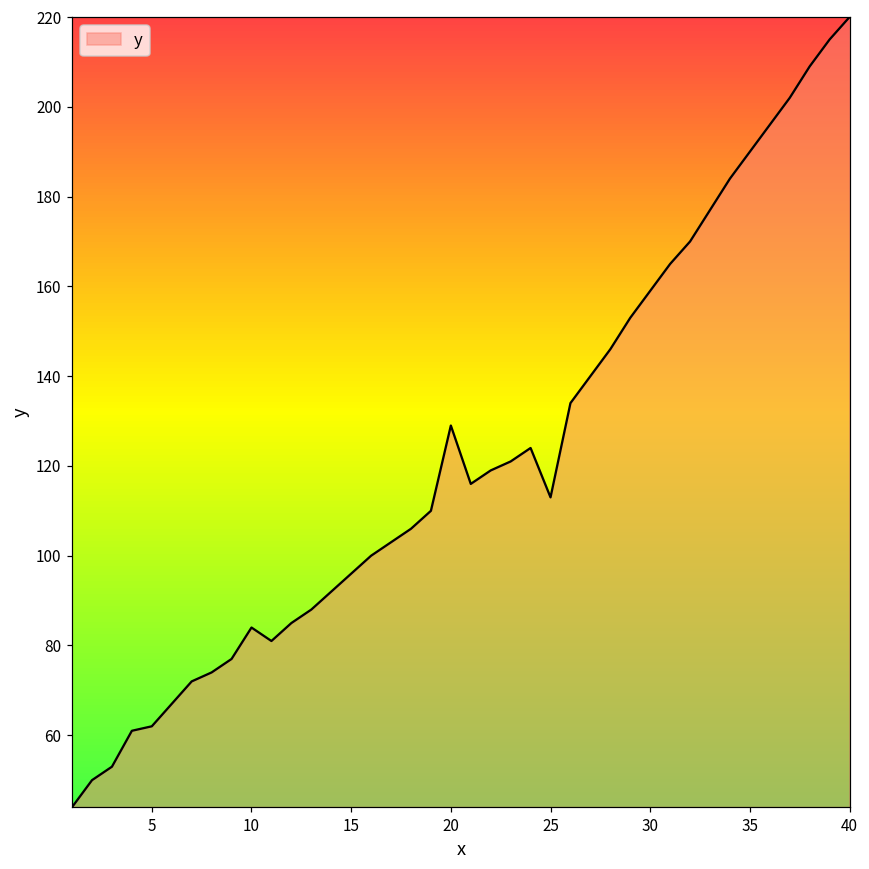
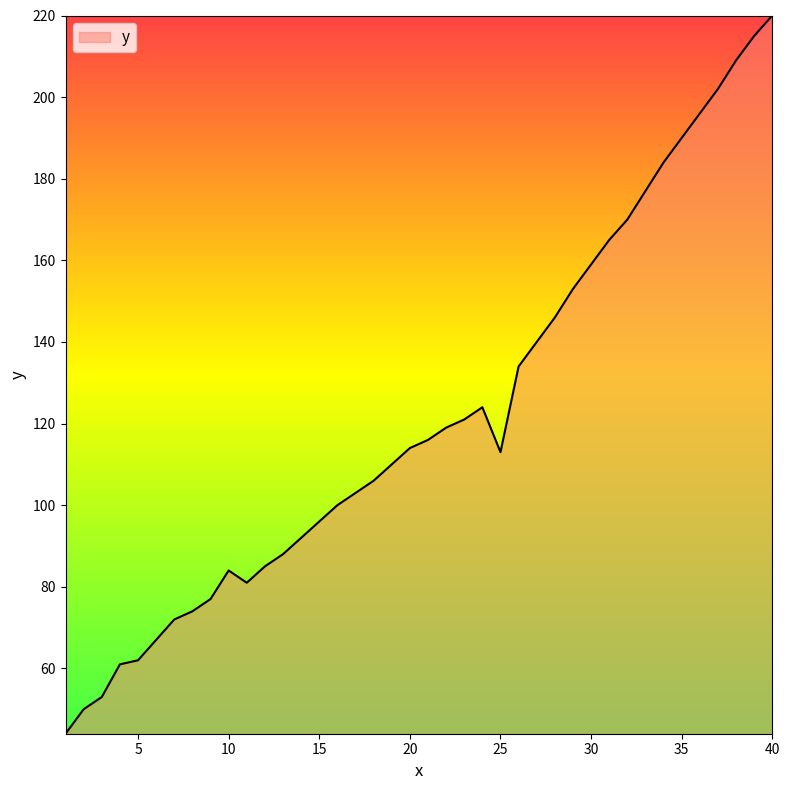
20: 129 -> 114
